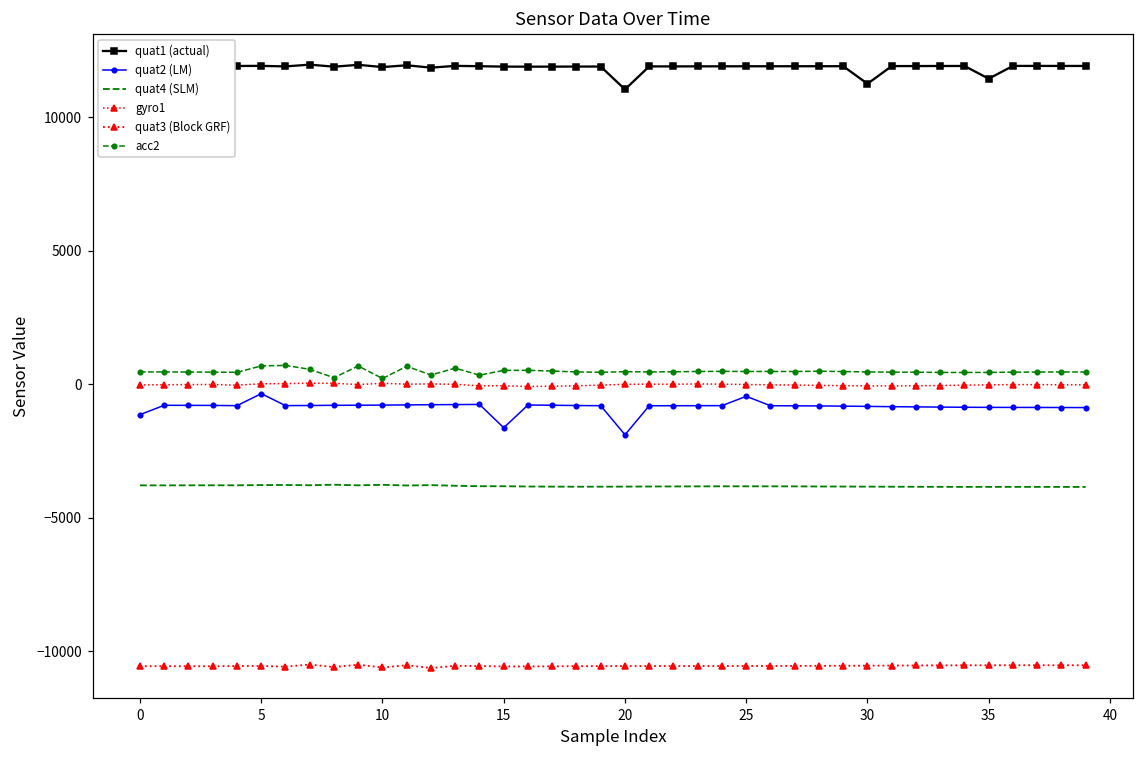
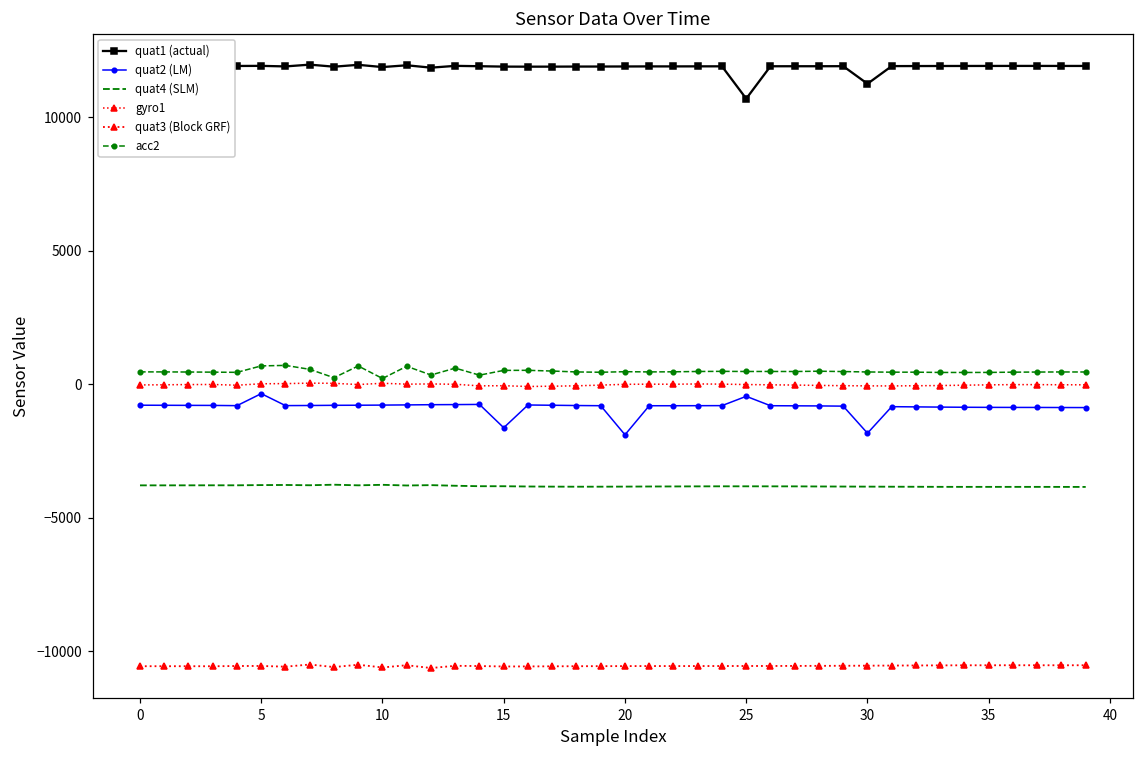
quat2 (LM), 0: -1100 -> -800
quat1 (actual), 20: 11000 -> 11900
quat1 (actual), 25: 11900 -> 10700
quat2 (LM), 30: -800 -> -1800
quat1 (actual), 35: 11400 -> 11900
